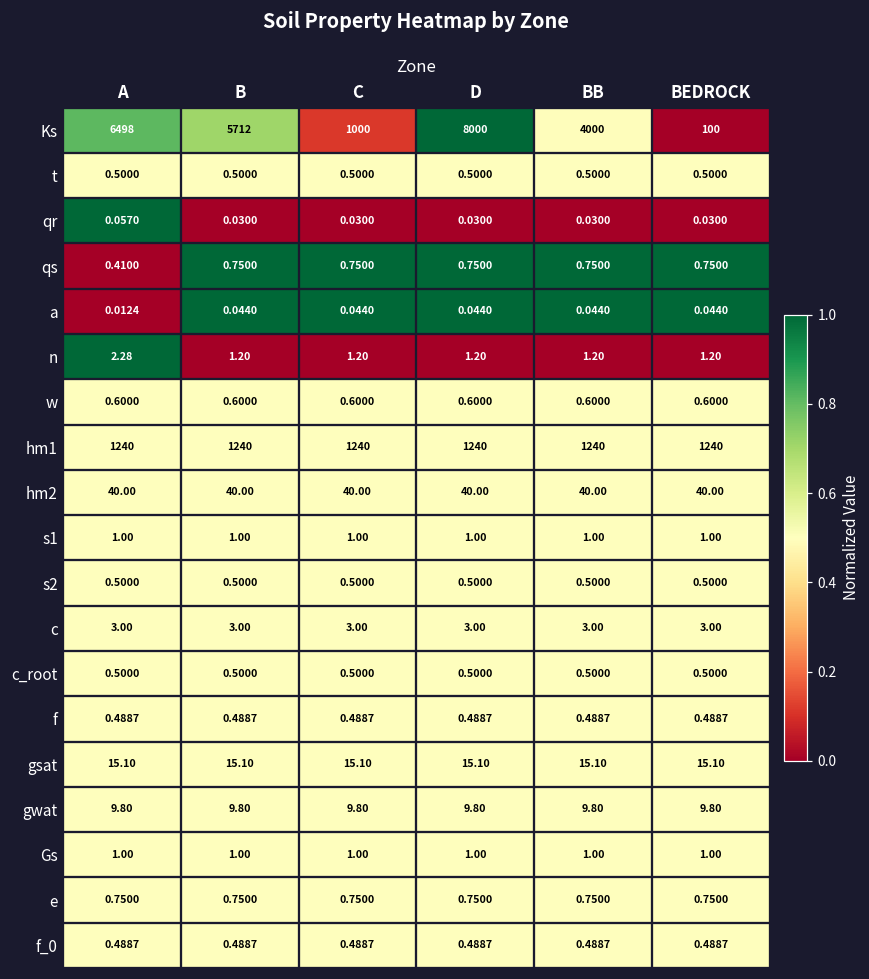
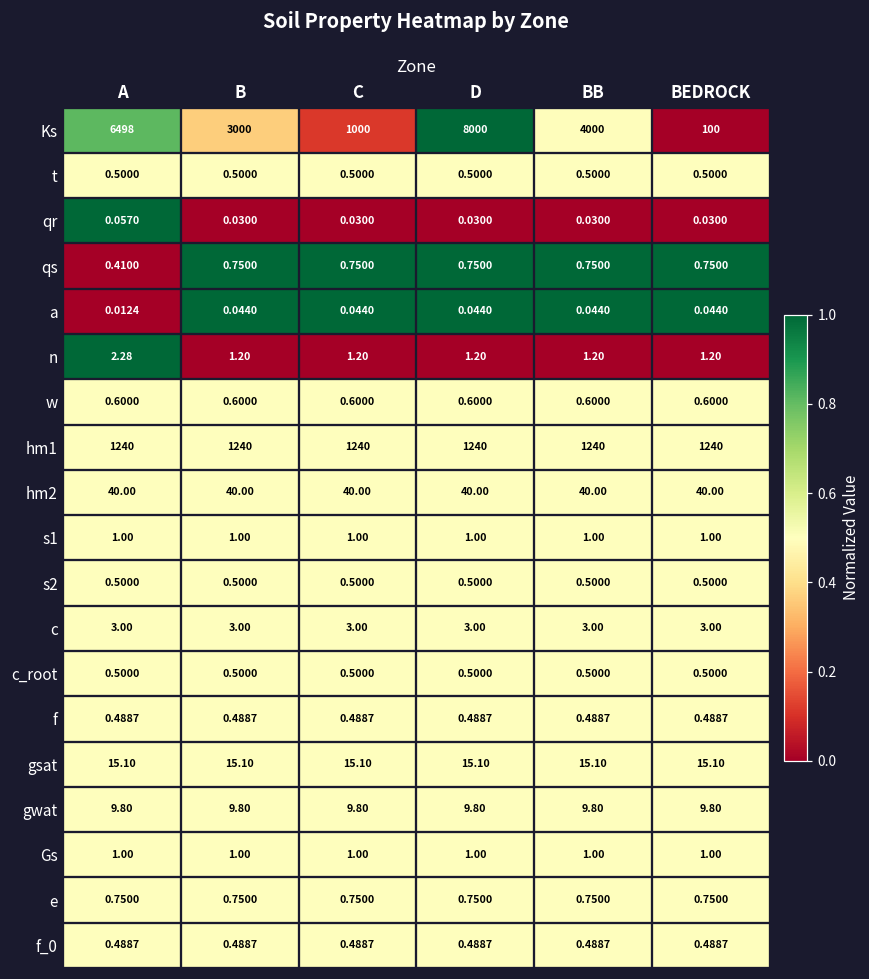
Ks, B: 5712 -> 3000
